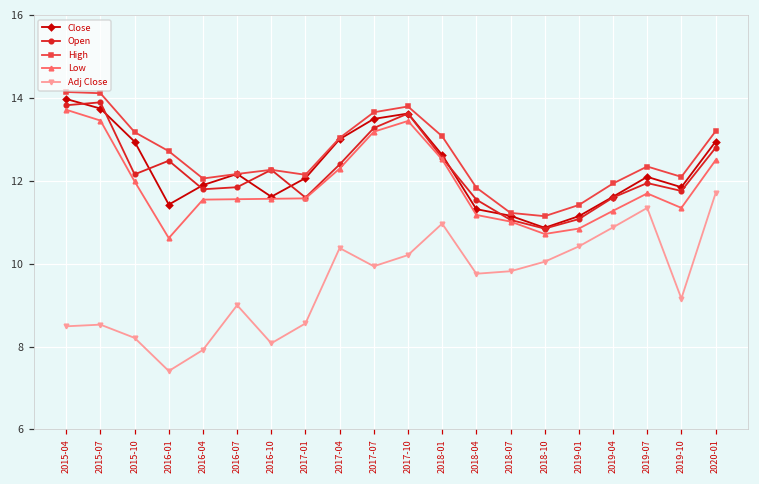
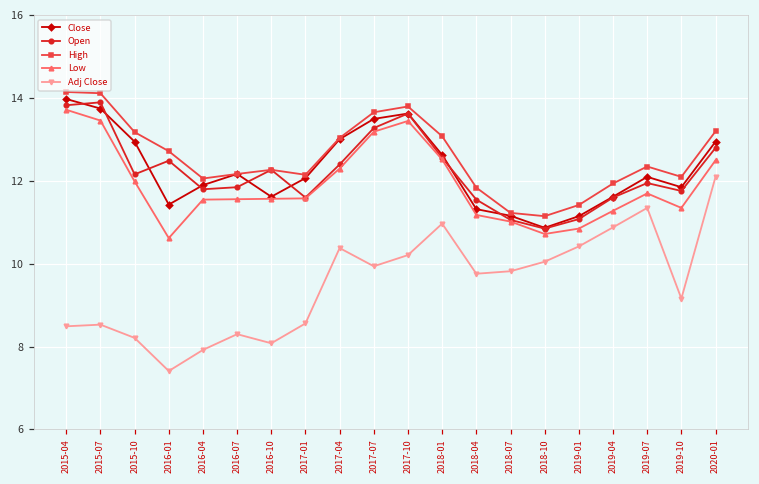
Adj Close, 2016-07: 9.0 -> 8.3
Adj Close, 2020-01: 11.7 -> 12.1
